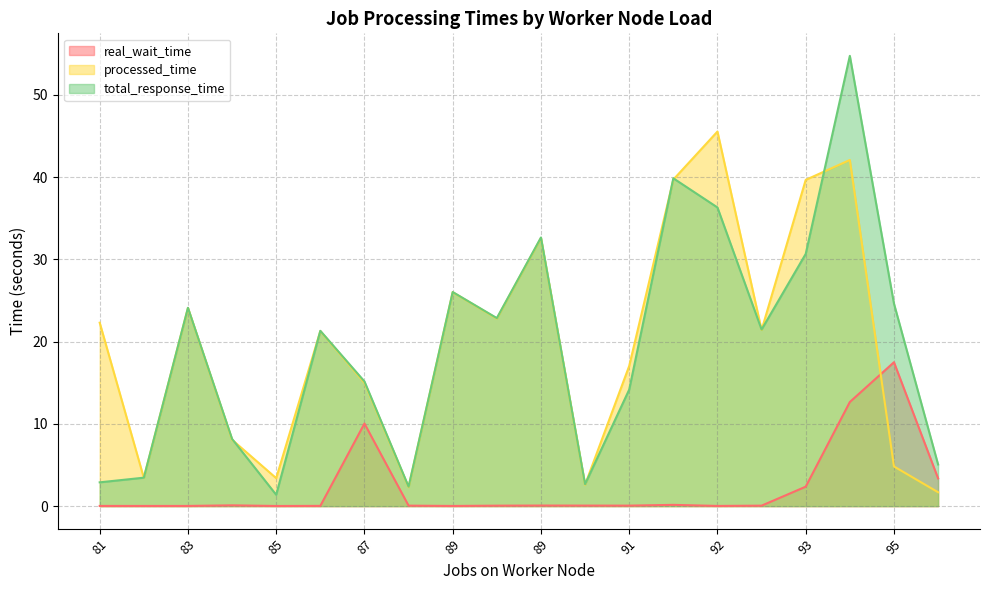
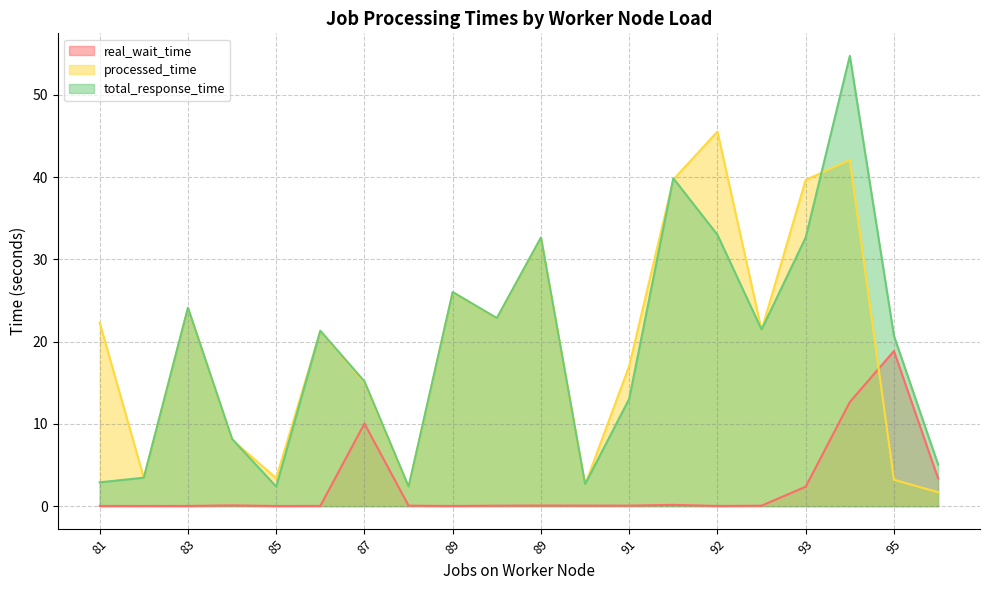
total_response_time, 85: 1 -> 2
total_response_time, 91: 14 -> 13
total_response_time, 92: 36 -> 33
total_response_time, 93: 31 -> 33
real_wait_time, 95: 17 -> 19
processed_time, 95: 5 -> 3
total_response_time, 95: 25 -> 21
